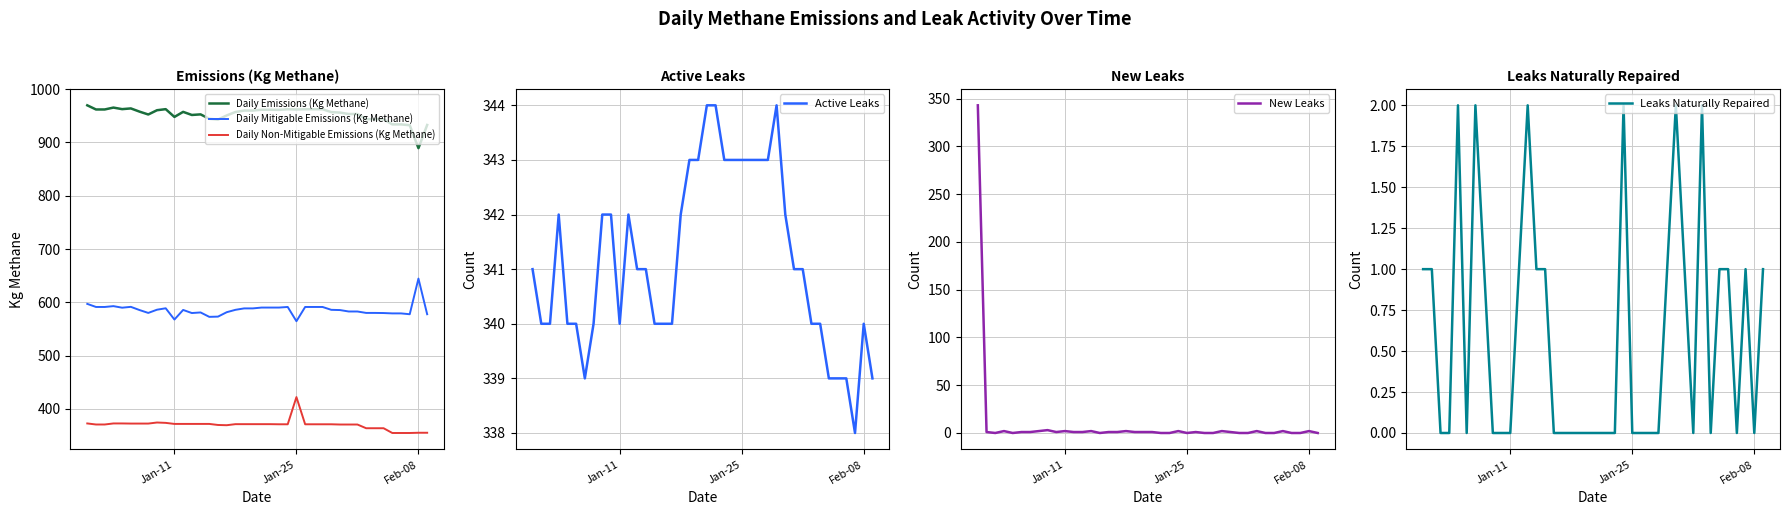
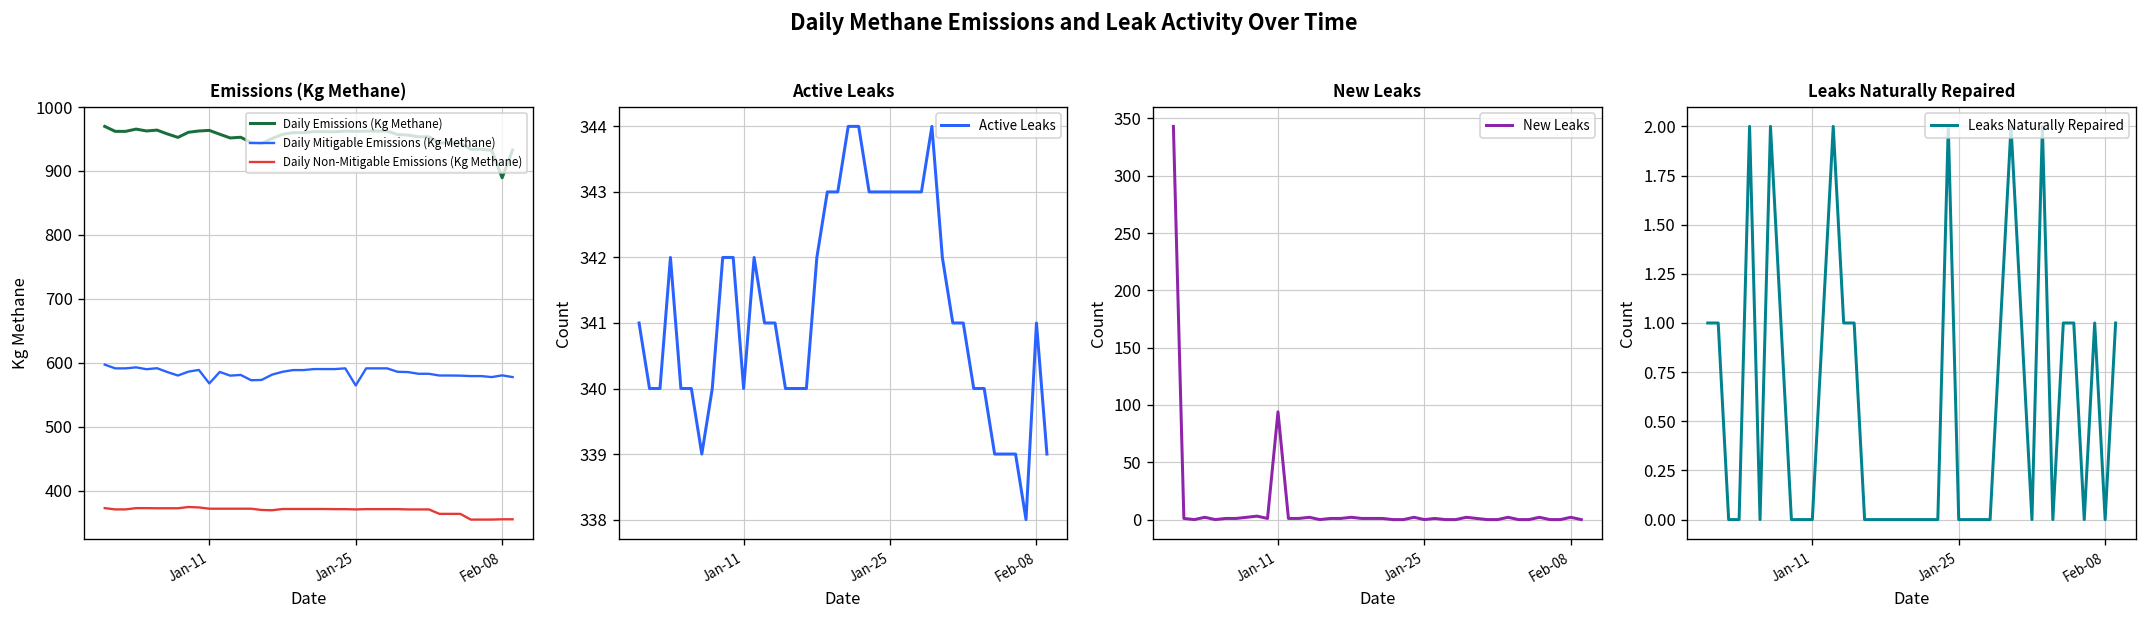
Emissions (Kg Methane), Daily Emissions (Kg Methane), Jan-11: 950 -> 960
Emissions (Kg Methane), Daily Non-Mitigable Emissions (Kg Methane), Jan-25: 420 -> 370
Emissions (Kg Methane), Daily Mitigable Emissions (Kg Methane), Feb-08: 640 -> 580
Active Leaks, Feb-08: 340 -> 341
New Leaks, Jan-11: 0 -> 90
